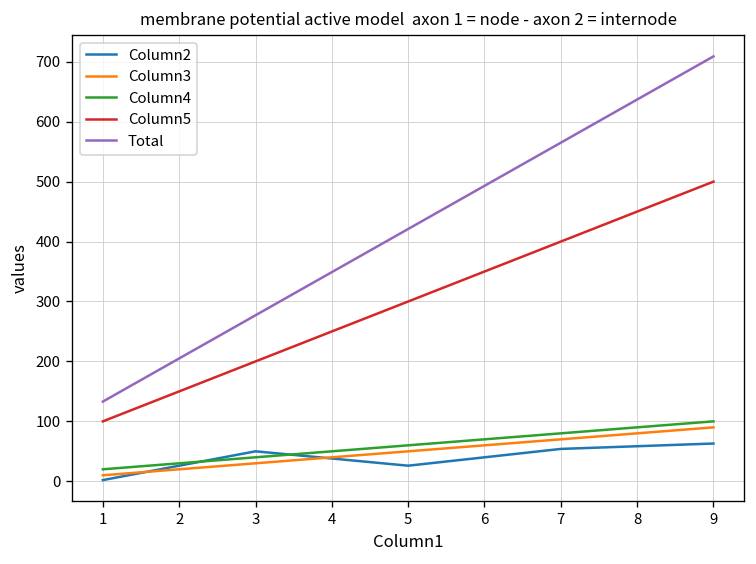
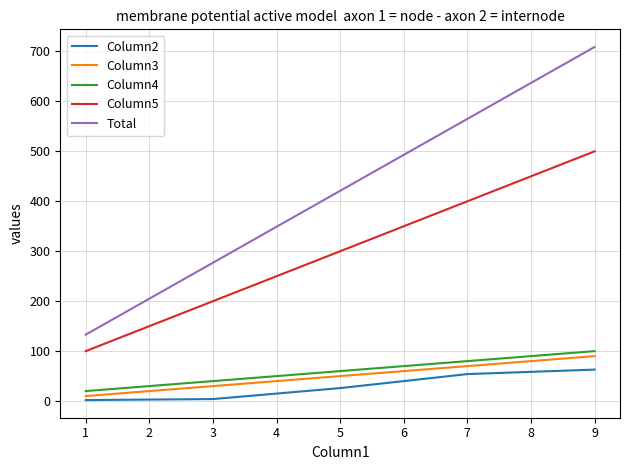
Column2, 3: 50 -> 0
